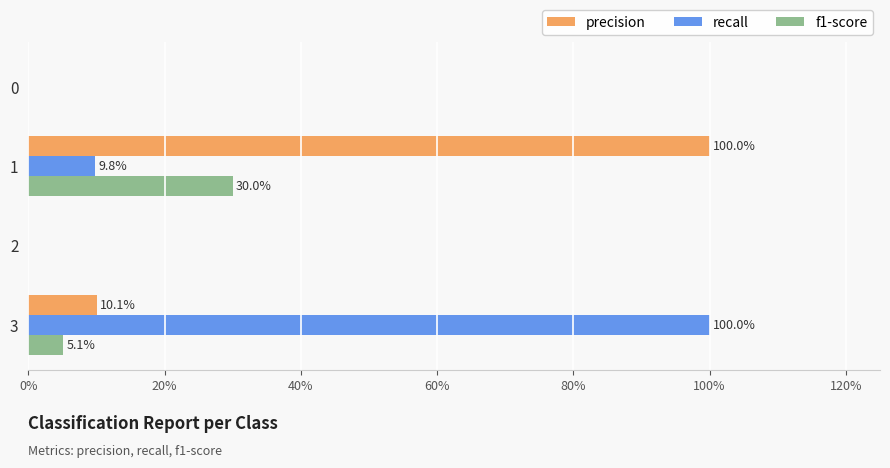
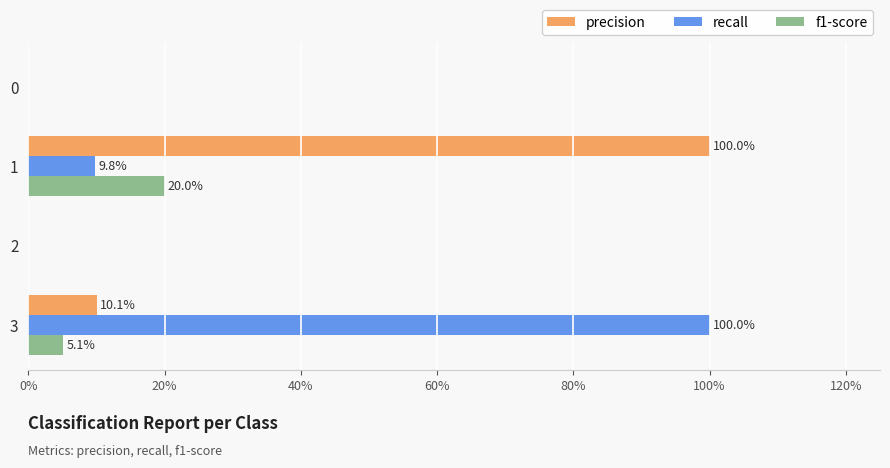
f1-score, 1: 30.0% -> 20.0%
